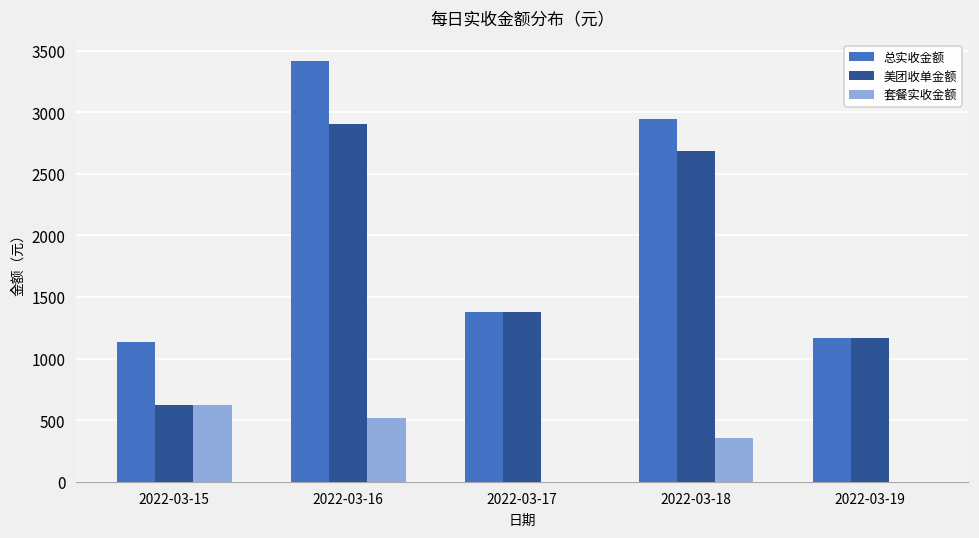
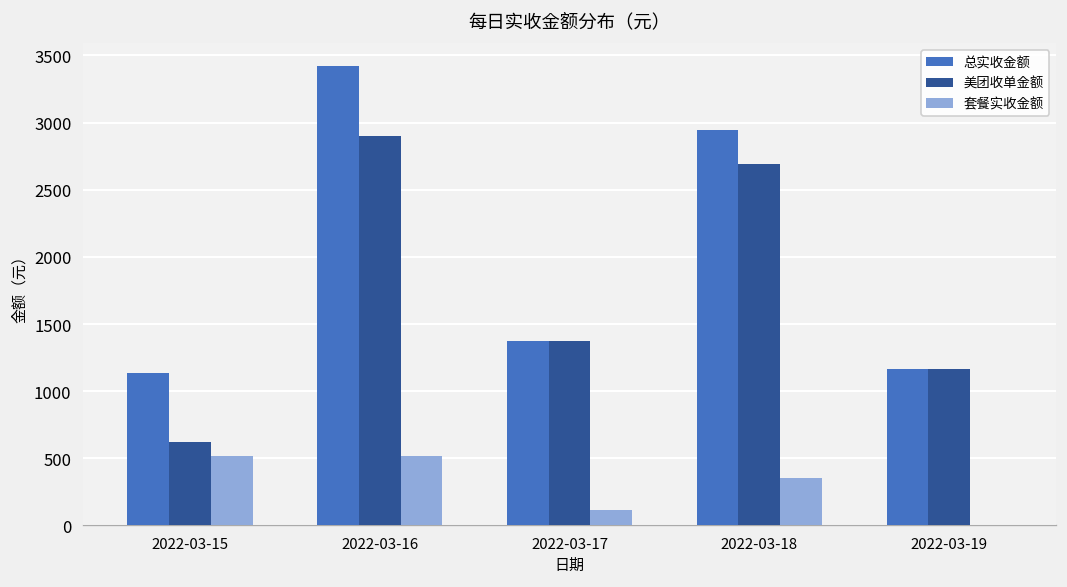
套餐实收金额, 2022-03-15: 620 -> 520
套餐实收金额, 2022-03-17: 0 -> 120
